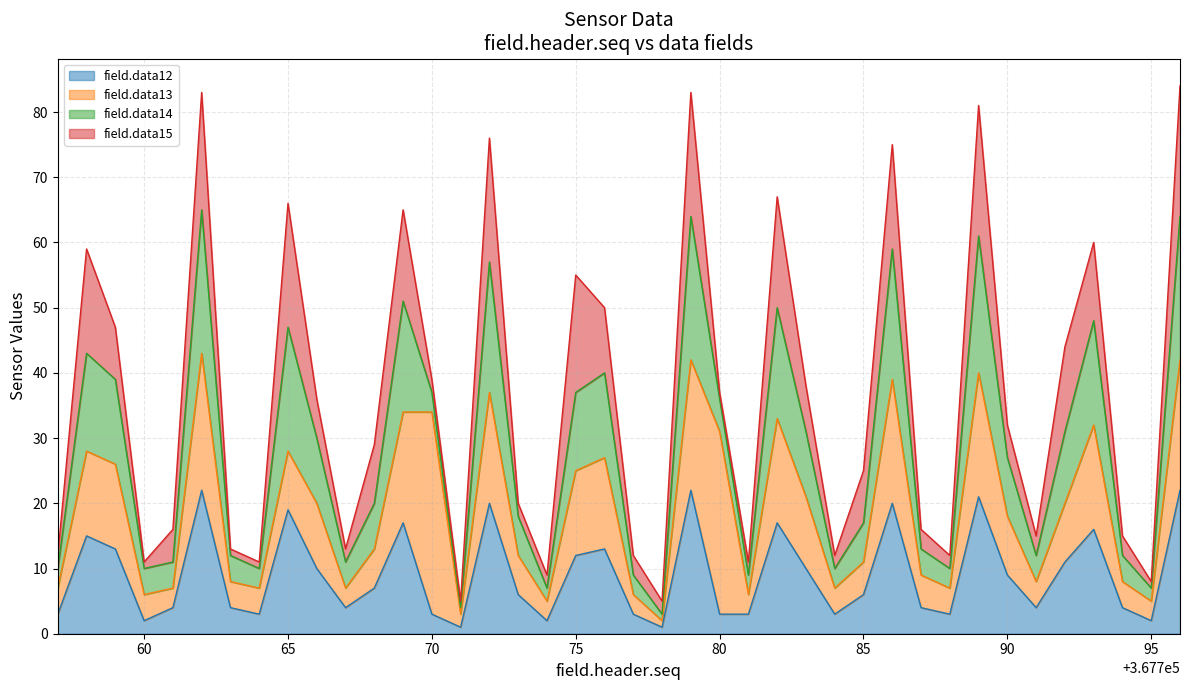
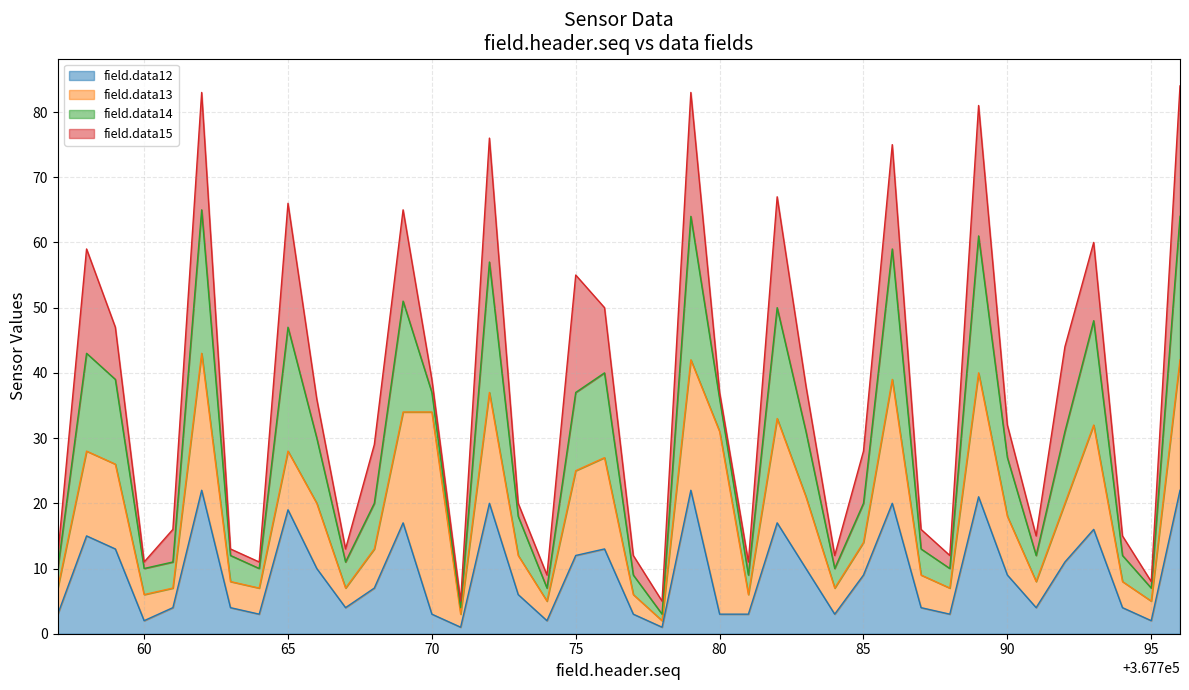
field.data12, 85: 6 -> 9
